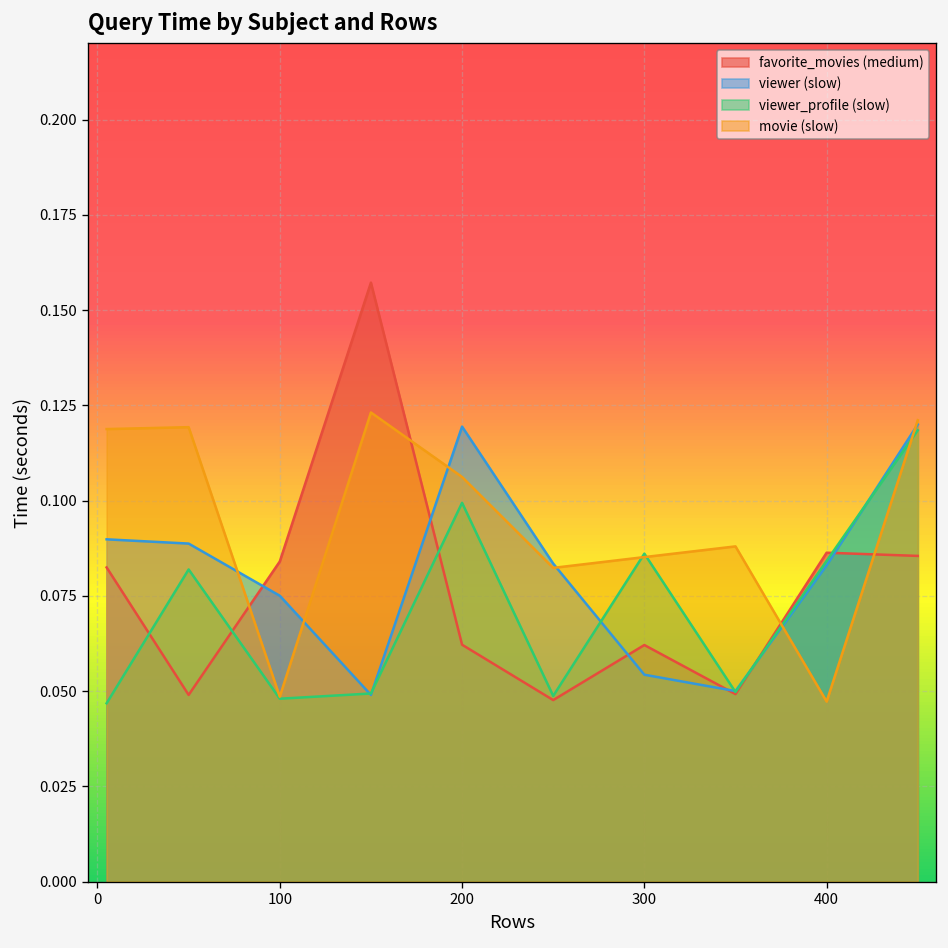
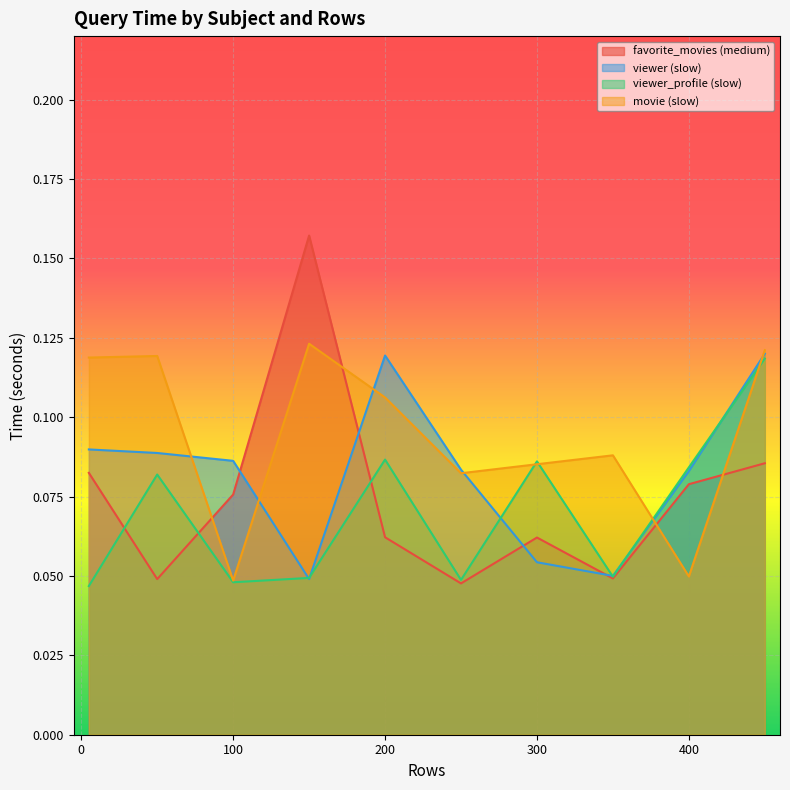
favorite_movies (medium), 100: 0.084 -> 0.076
viewer (slow), 100: 0.075 -> 0.086
viewer_profile (slow), 200: 0.099 -> 0.087
favorite_movies (medium), 400: 0.086 -> 0.079
movie (slow), 400: 0.047 -> 0.050
